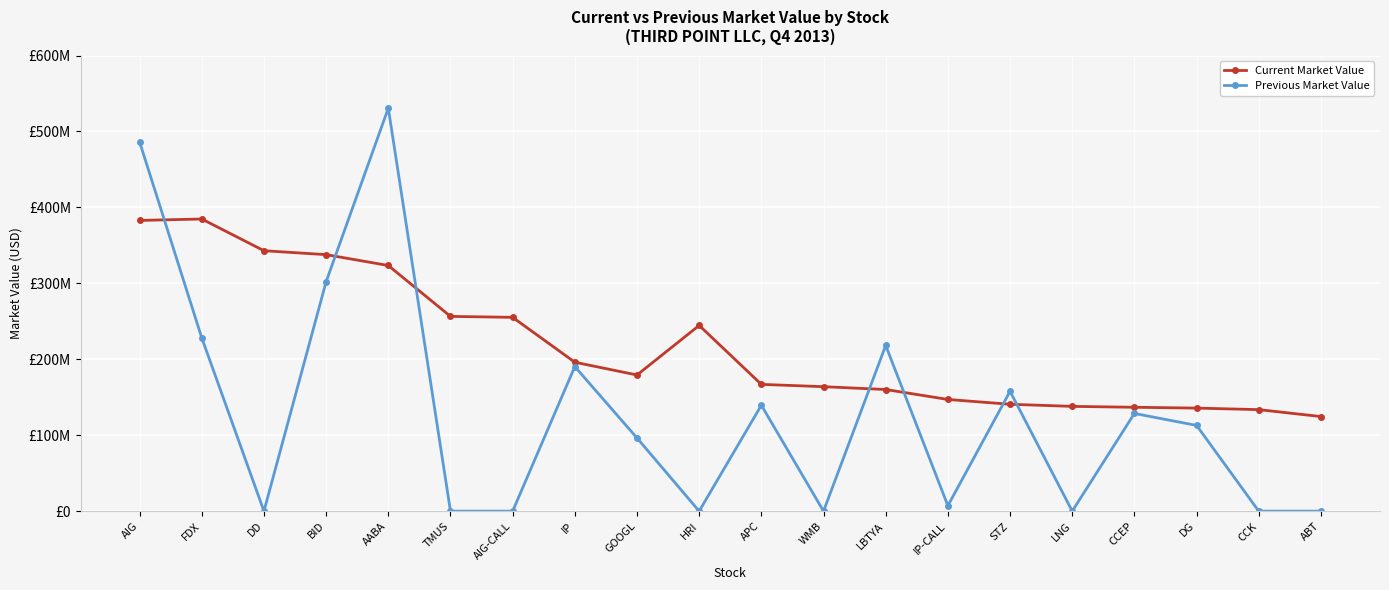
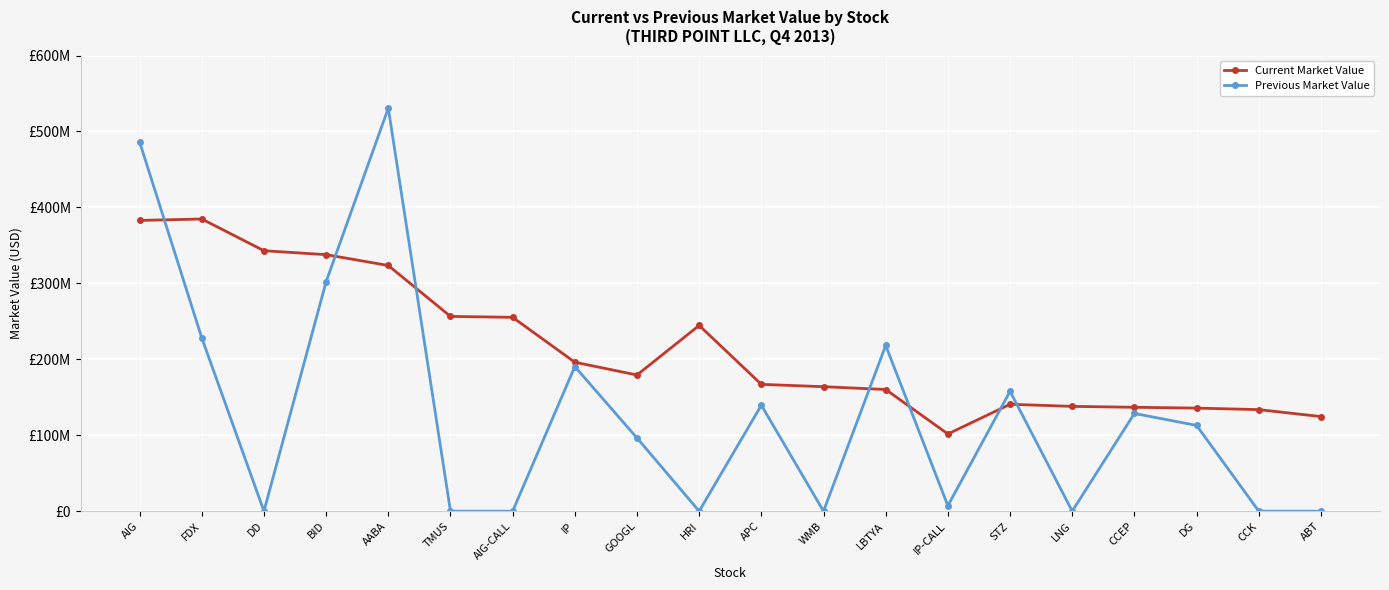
Current Market Value, IP-CALL: £150000000 -> £100000000
